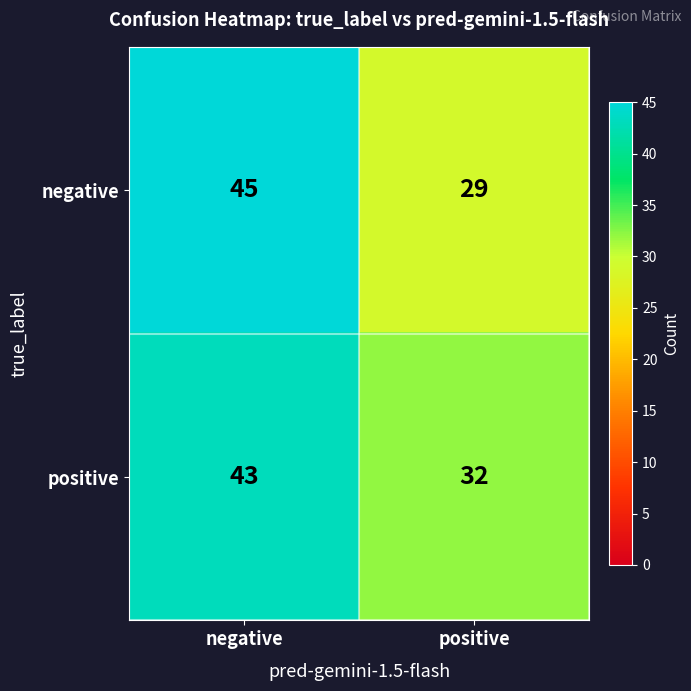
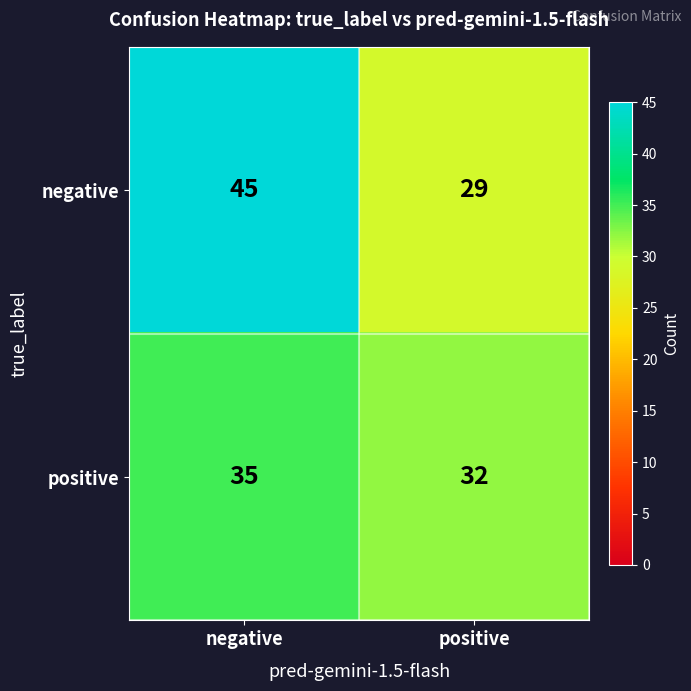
positive, negative: 43 -> 35
